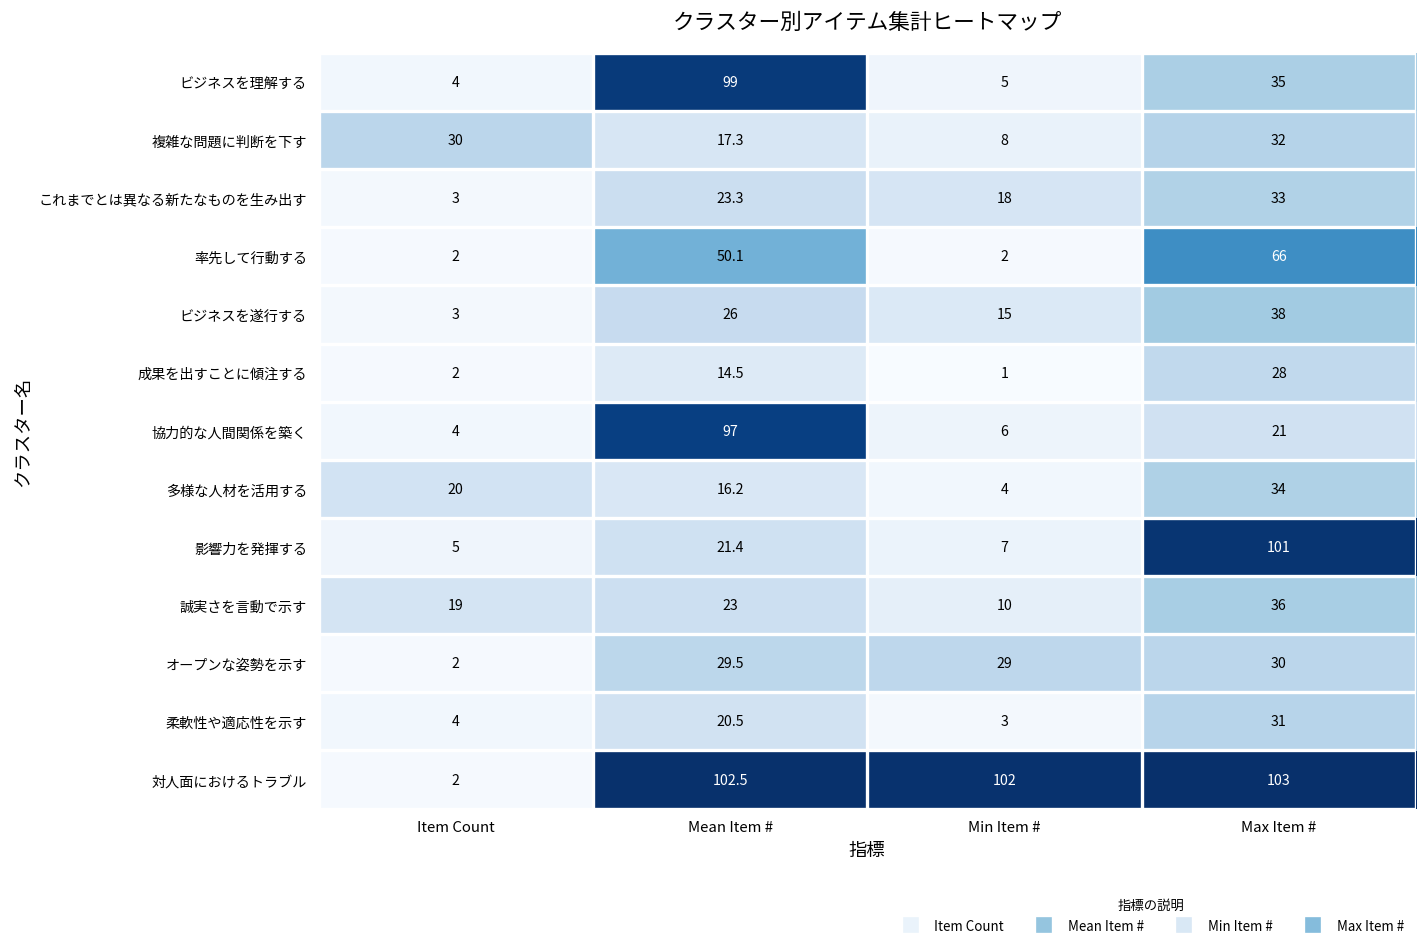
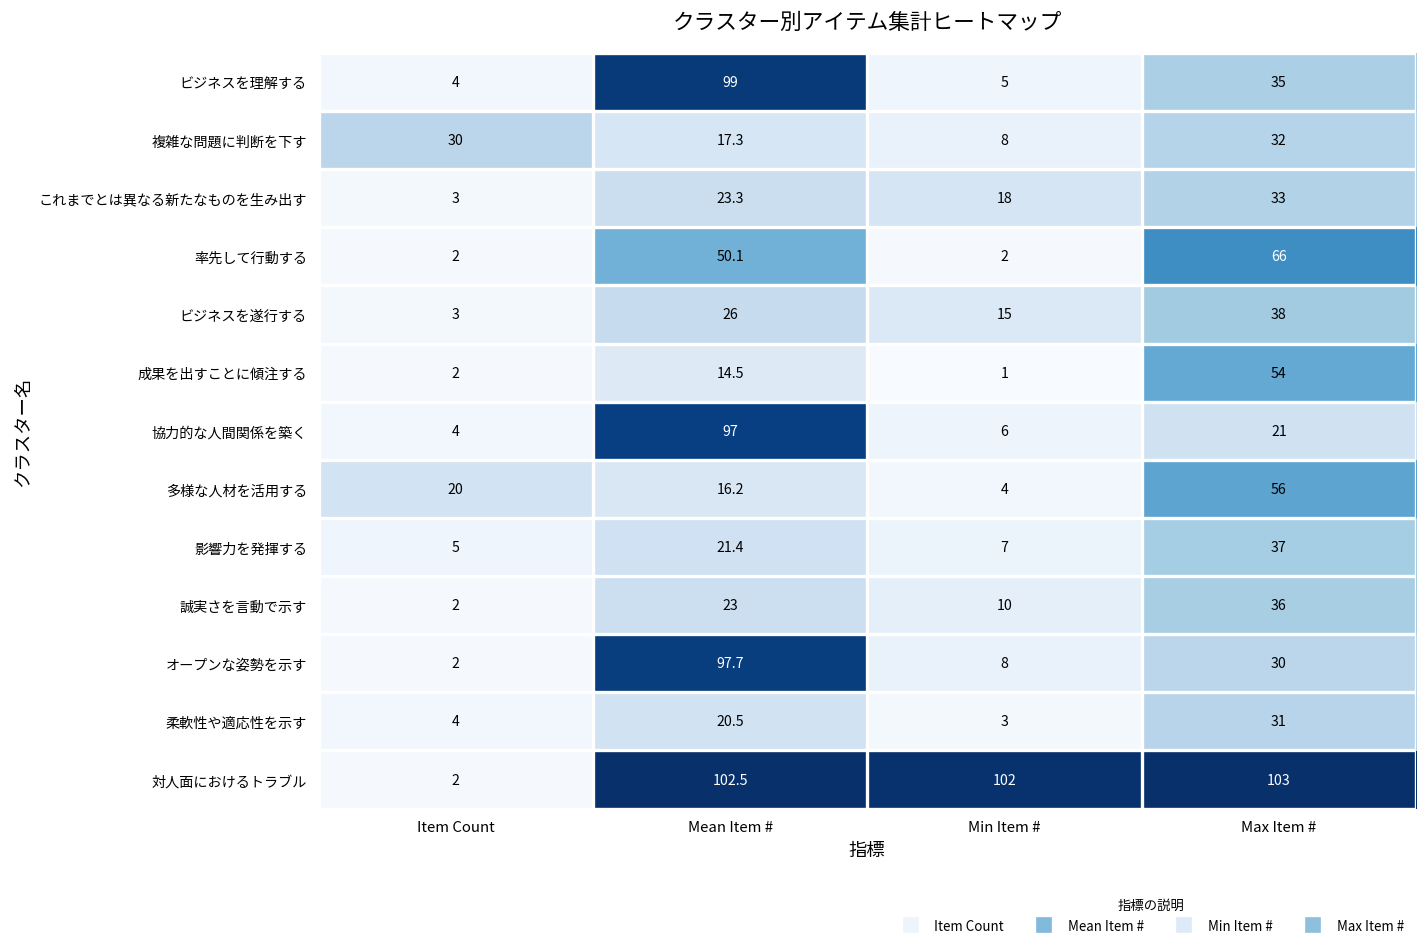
成果を出すことに傾注する, Max Item #: 28 -> 54
多様な人材を活用する, Max Item #: 34 -> 56
影響力を発揮する, Max Item #: 101 -> 37
誠実さを言動で示す, Item Count: 19 -> 2
オープンな姿勢を示す, Mean Item #: 29.5 -> 97.7
オープンな姿勢を示す, Min Item #: 29 -> 8
